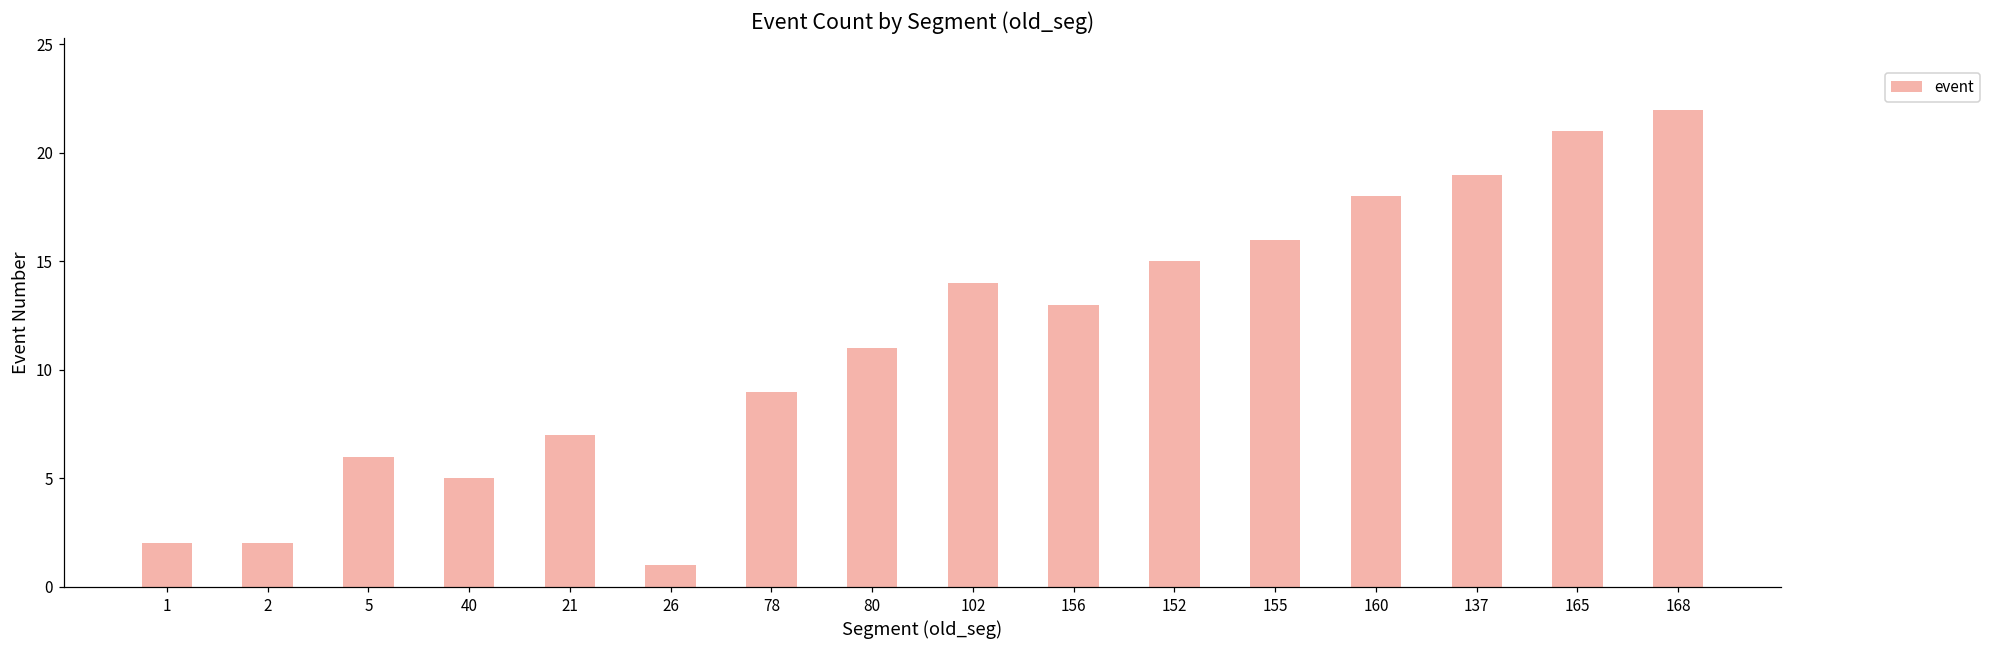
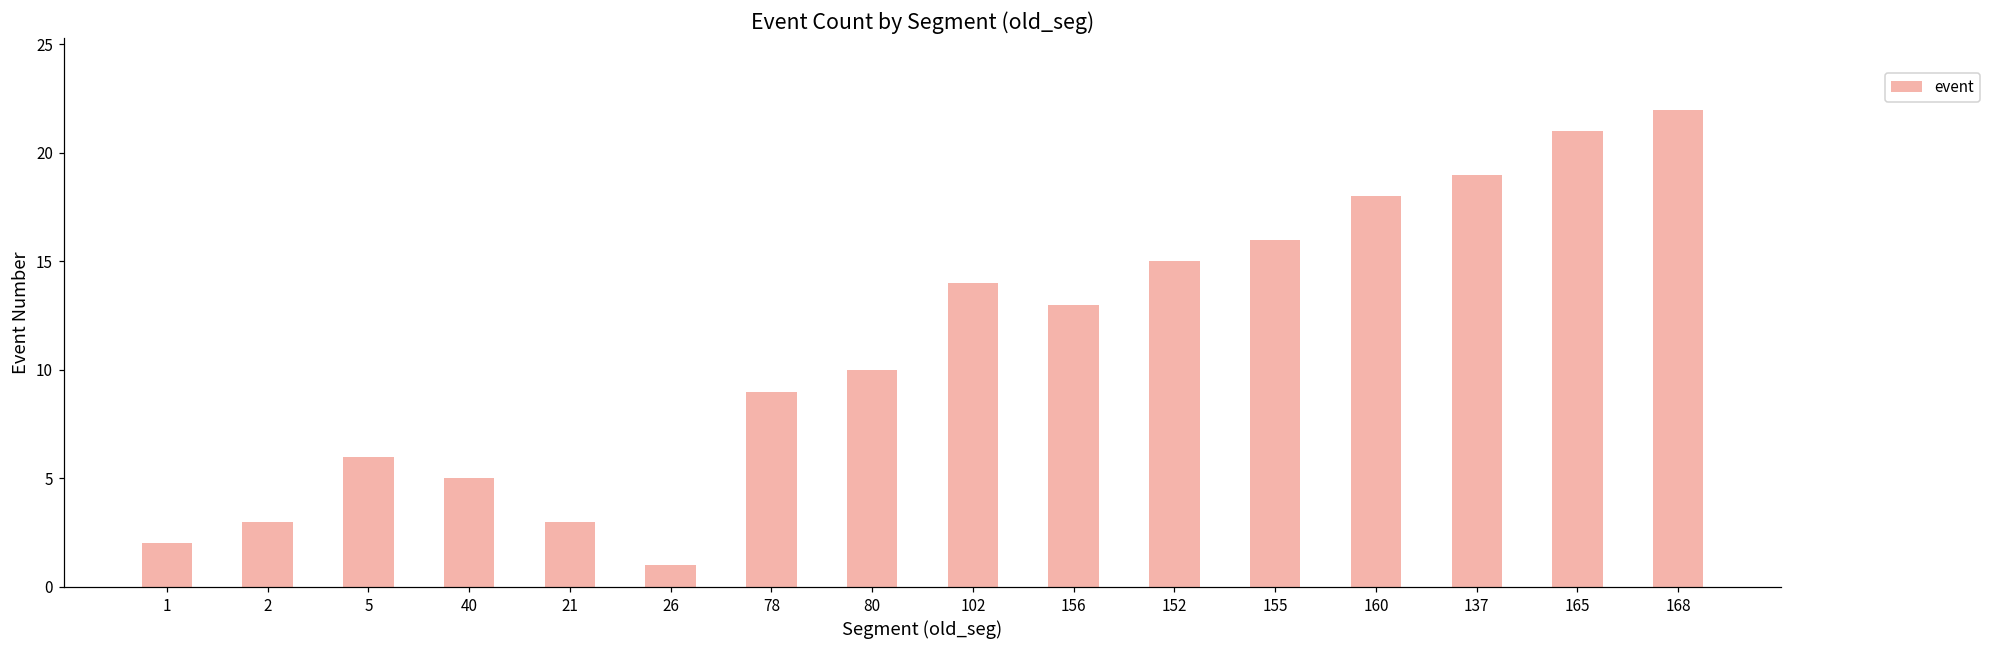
2: 2 -> 3
21: 7 -> 3
80: 11 -> 10
